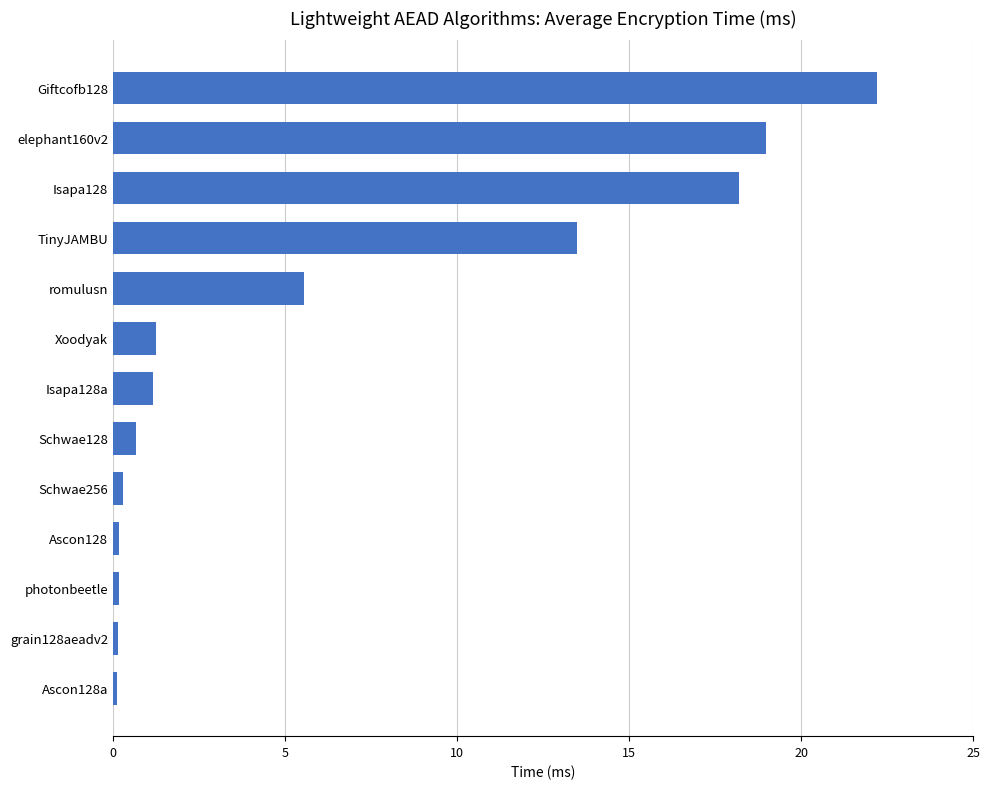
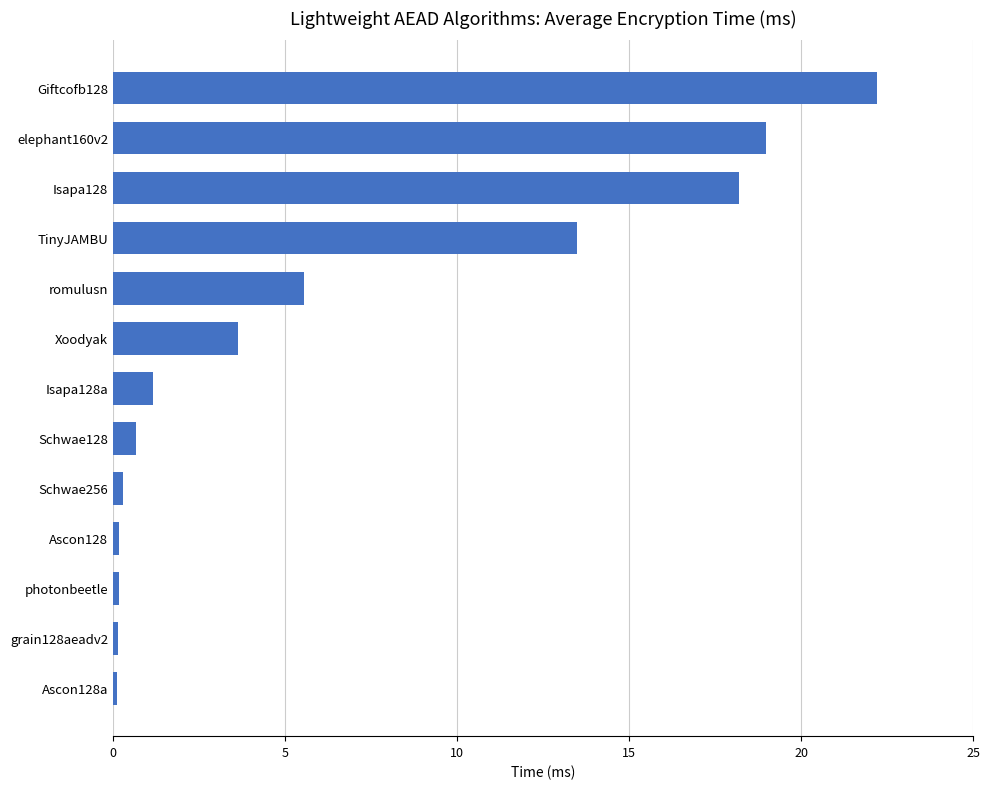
Xoodyak: 1.3 -> 3.6
